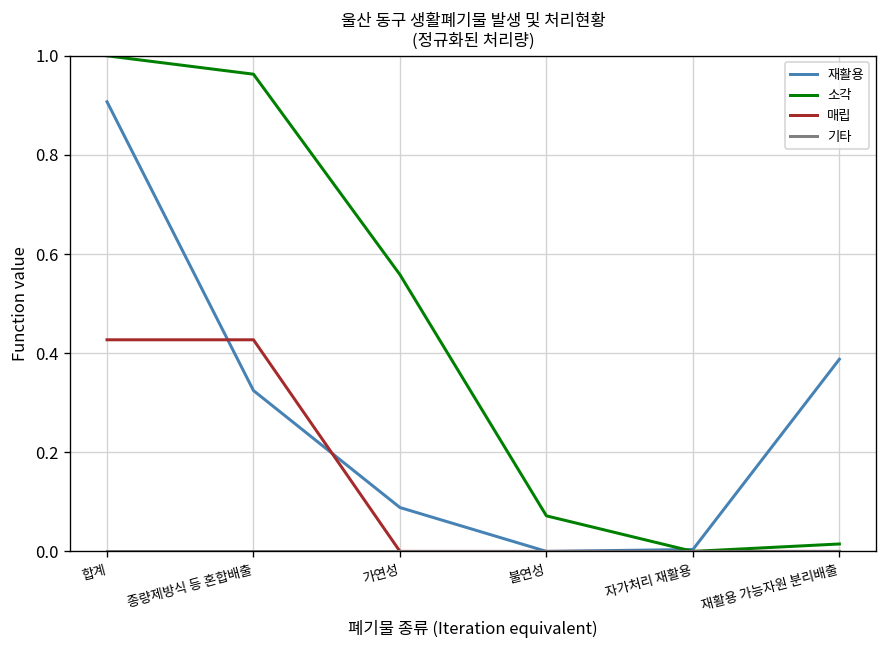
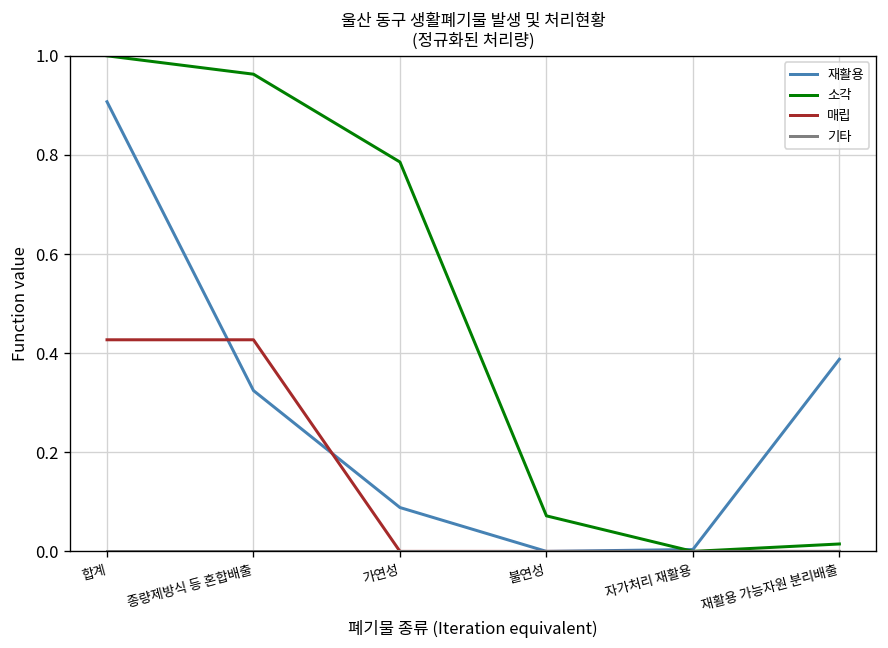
소각, 가연성: 0.56 -> 0.79
